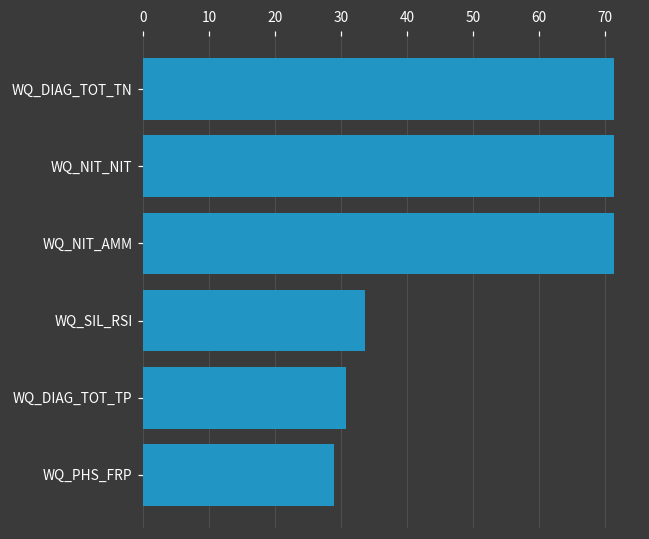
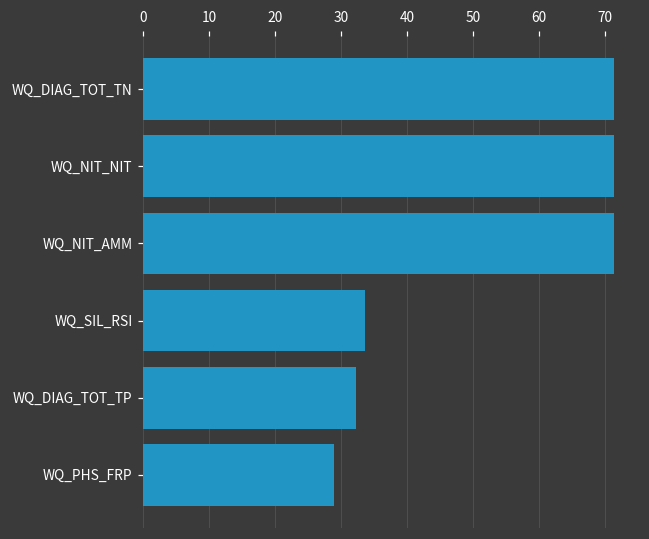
WQ_DIAG_TOT_TP: 31 -> 32
